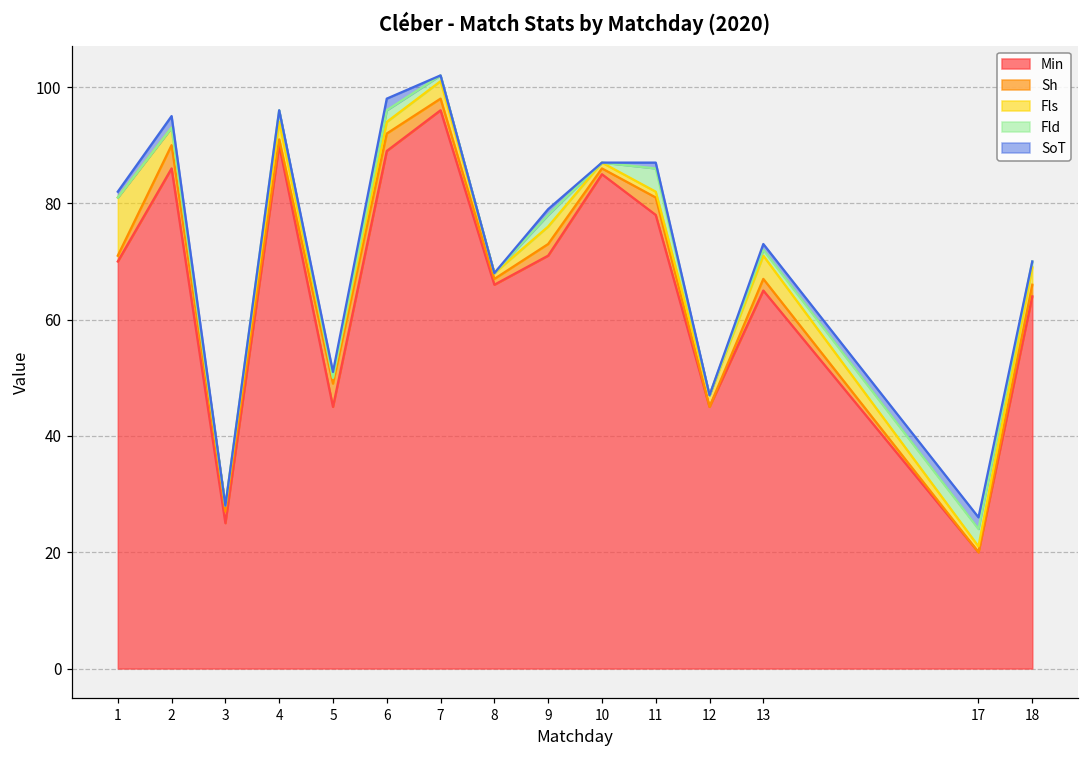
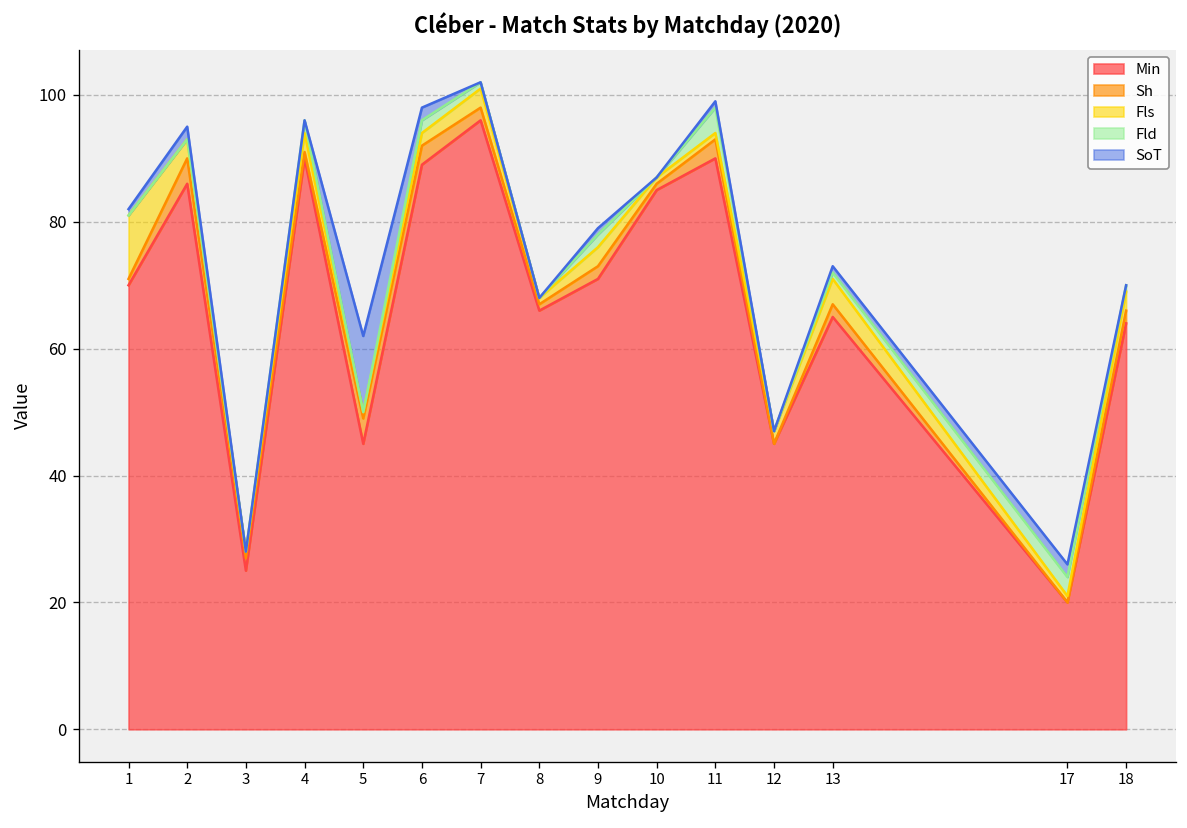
SoT, 5: 1 -> 12
Min, 11: 78 -> 90
